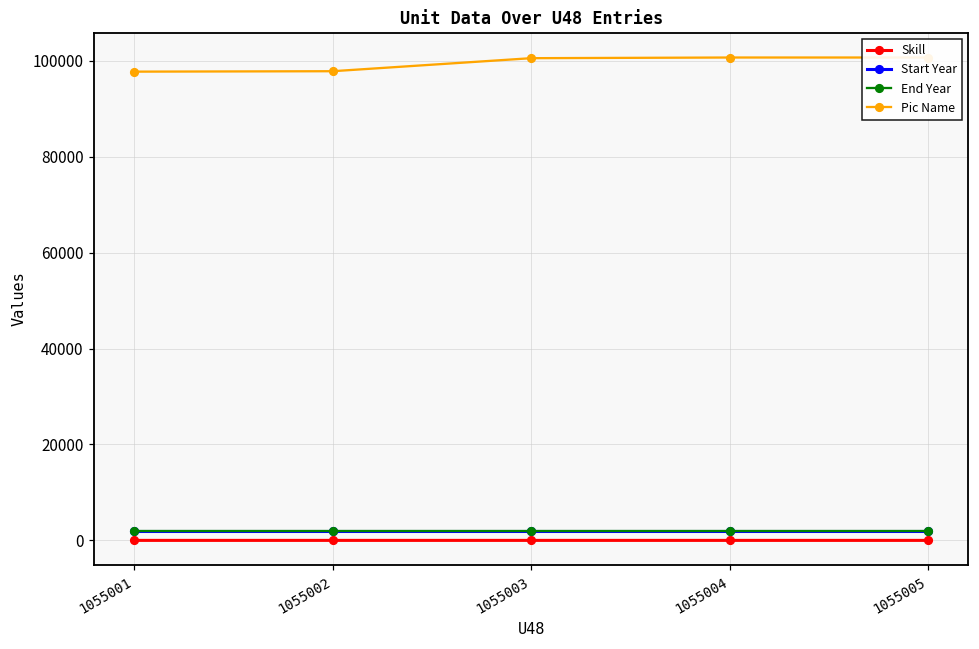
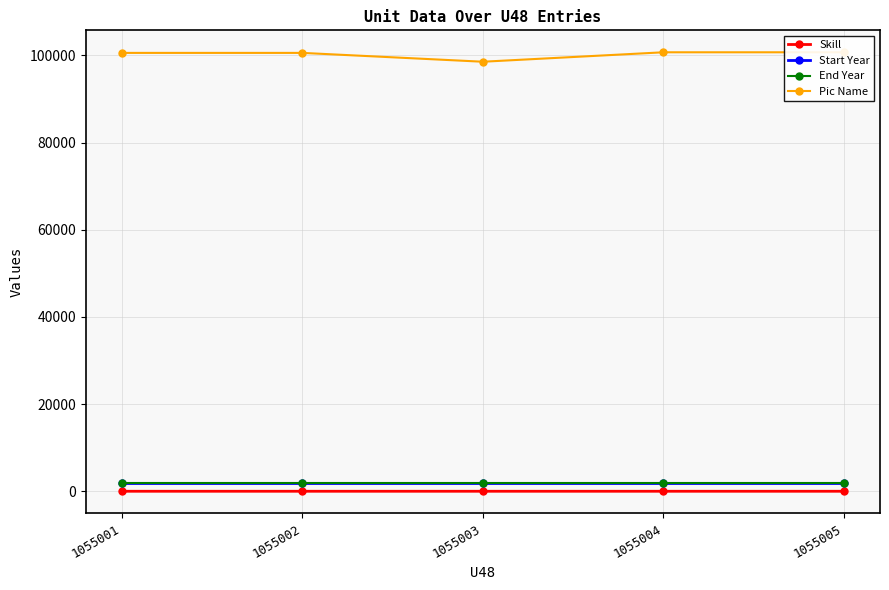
Pic Name, 1055001: 98000 -> 101000
Pic Name, 1055002: 98000 -> 101000
Pic Name, 1055003: 101000 -> 99000
